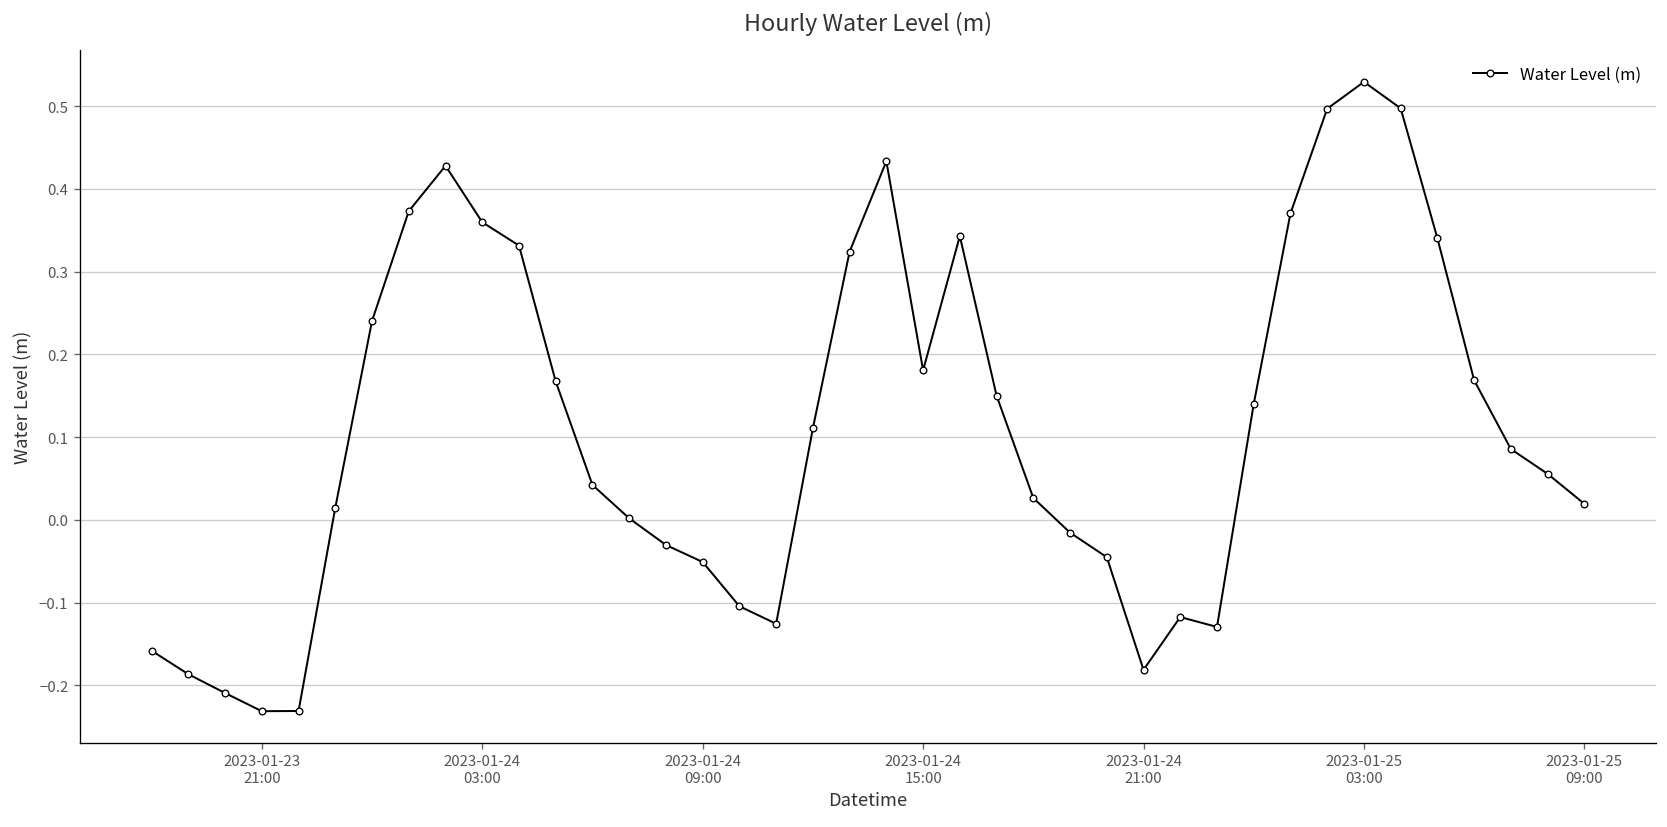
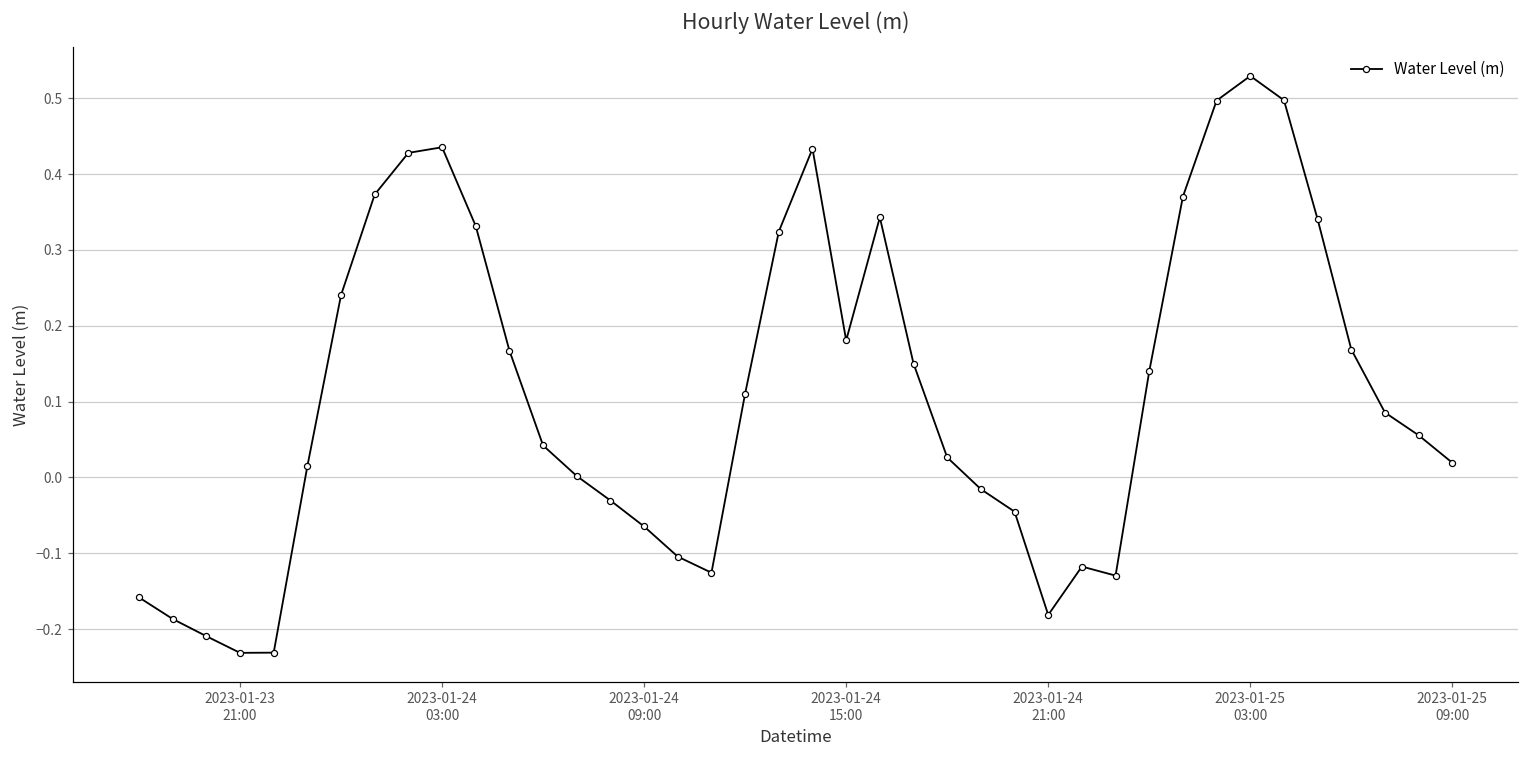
2023-01-24 03:00: 0.36 -> 0.44
2023-01-24 09:00: -0.05 -> -0.06
